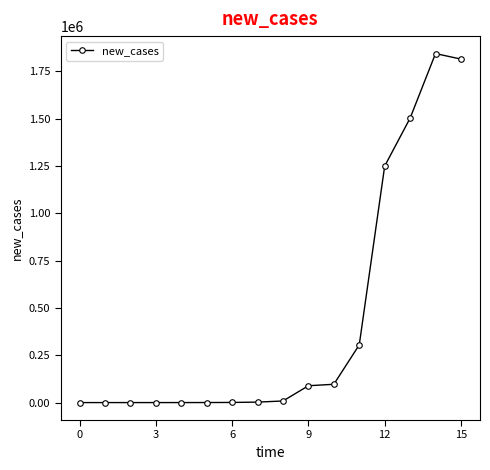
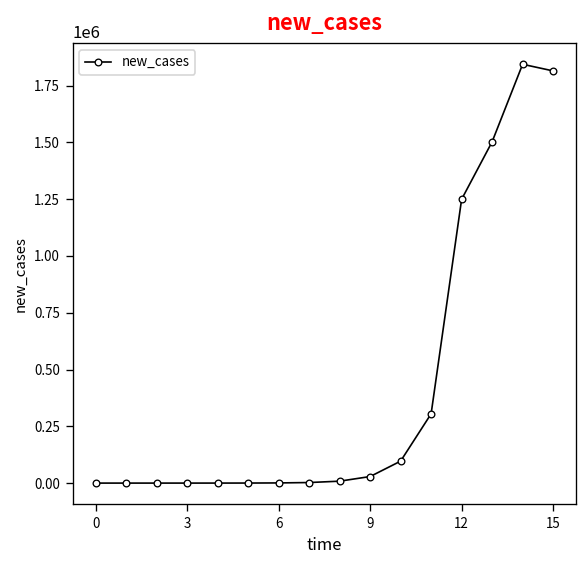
9: 90000 -> 30000
